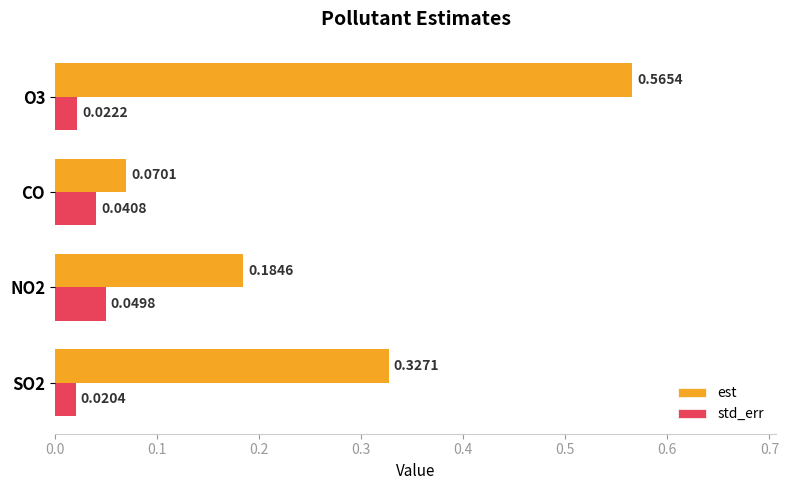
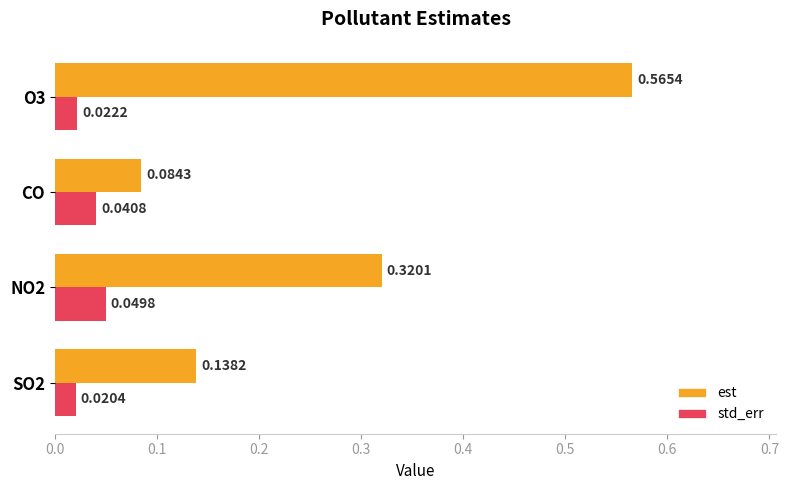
est, CO: 0.0701 -> 0.0843
est, NO2: 0.1846 -> 0.3201
est, SO2: 0.3271 -> 0.1382
